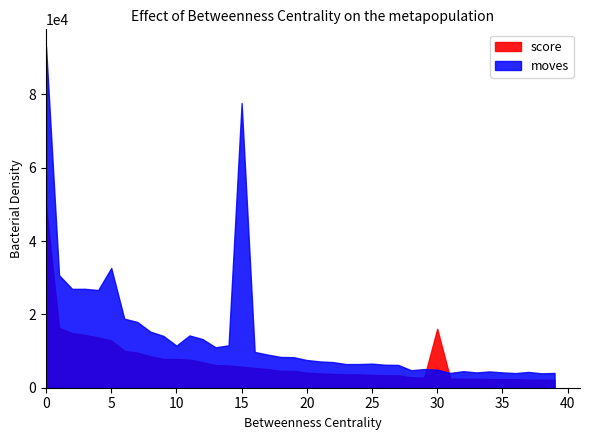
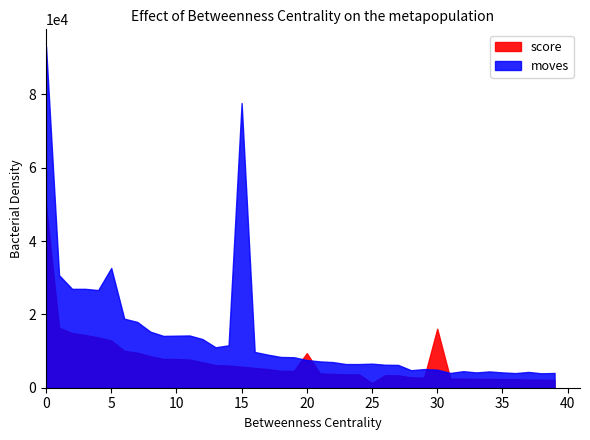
moves, 10: 11000 -> 14000
score, 20: 4000 -> 9000
score, 25: 3000 -> 1000
